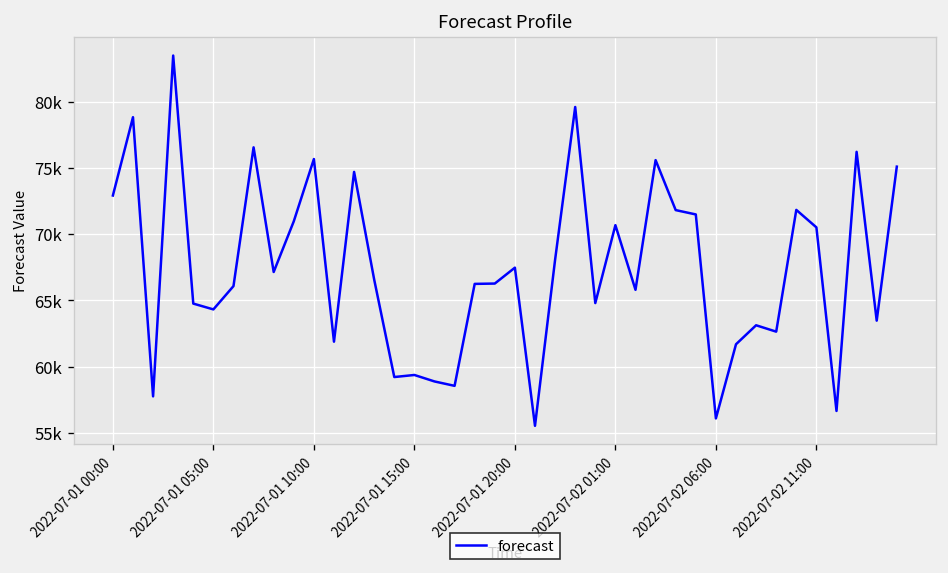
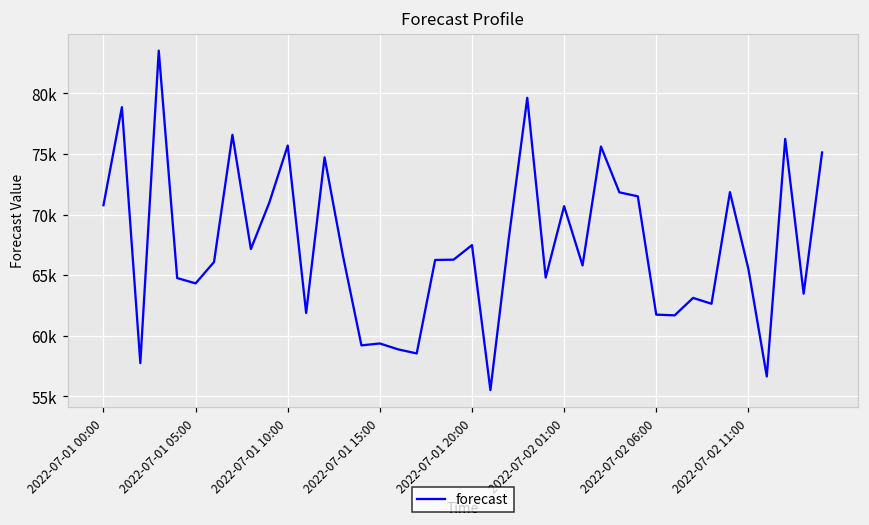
2022-07-01 00:00: 72900 -> 70800
2022-07-02 06:00: 56100 -> 61700
2022-07-02 11:00: 70500 -> 65500
